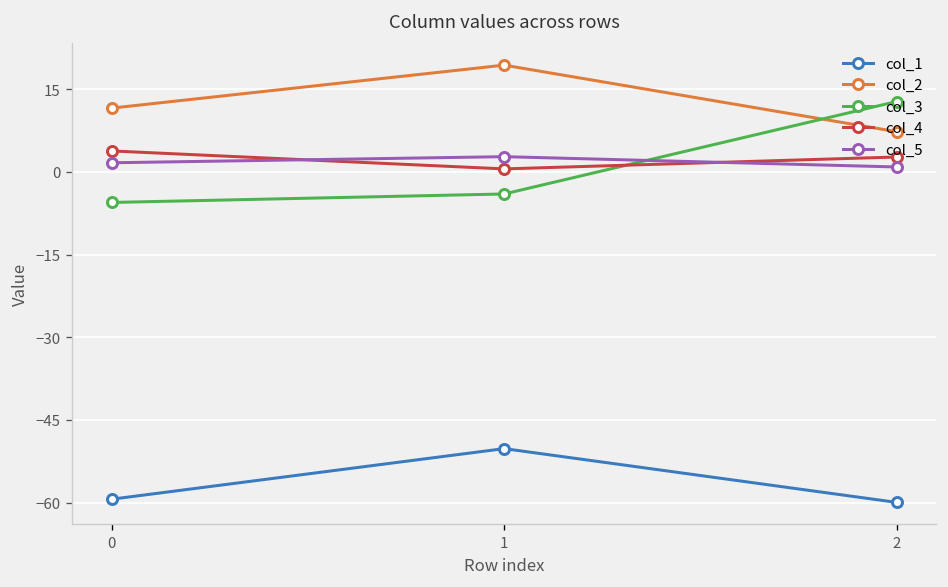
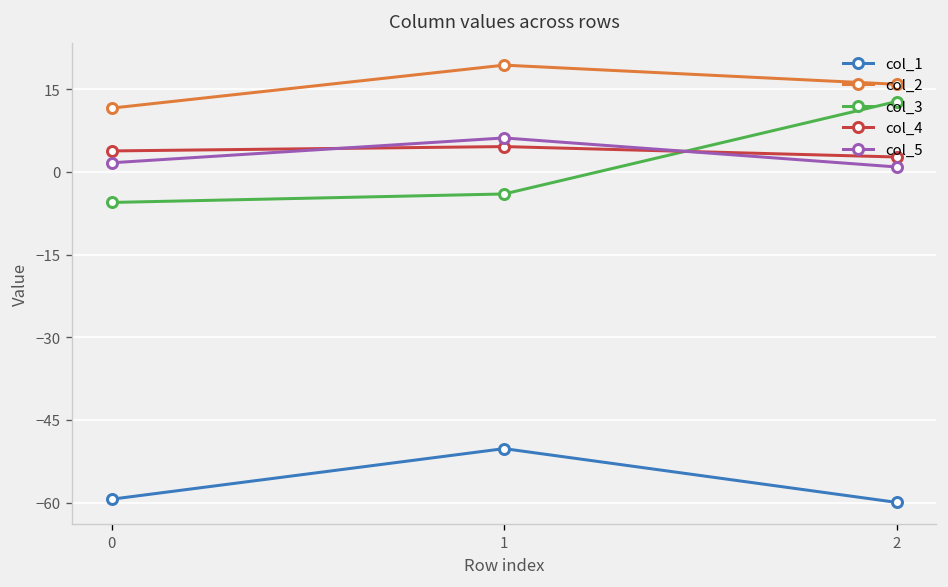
col_4, 1: 1 -> 5
col_5, 1: 3 -> 6
col_2, 2: 7 -> 16
